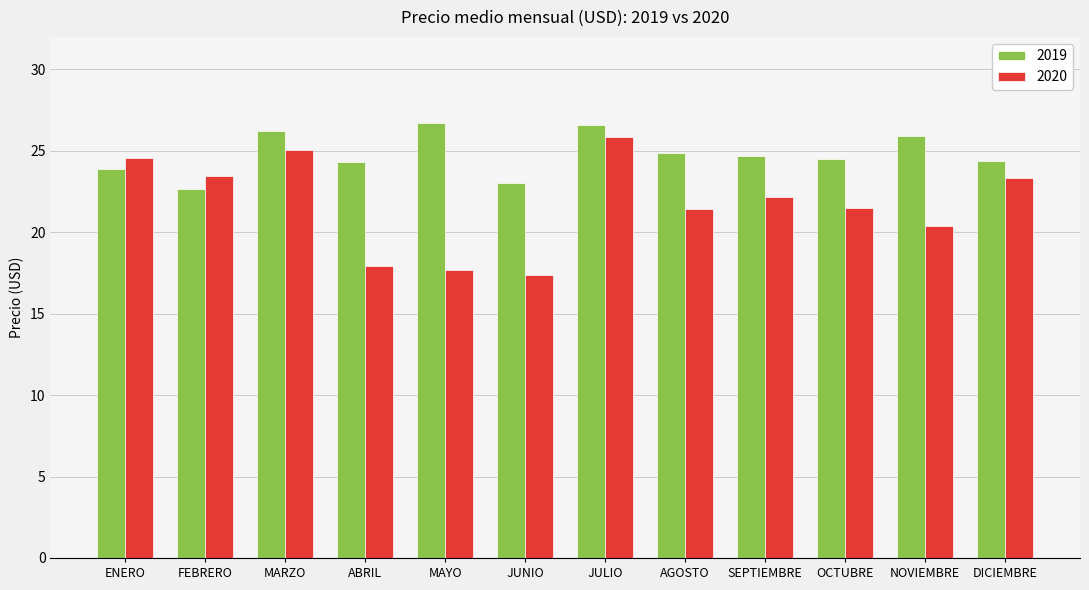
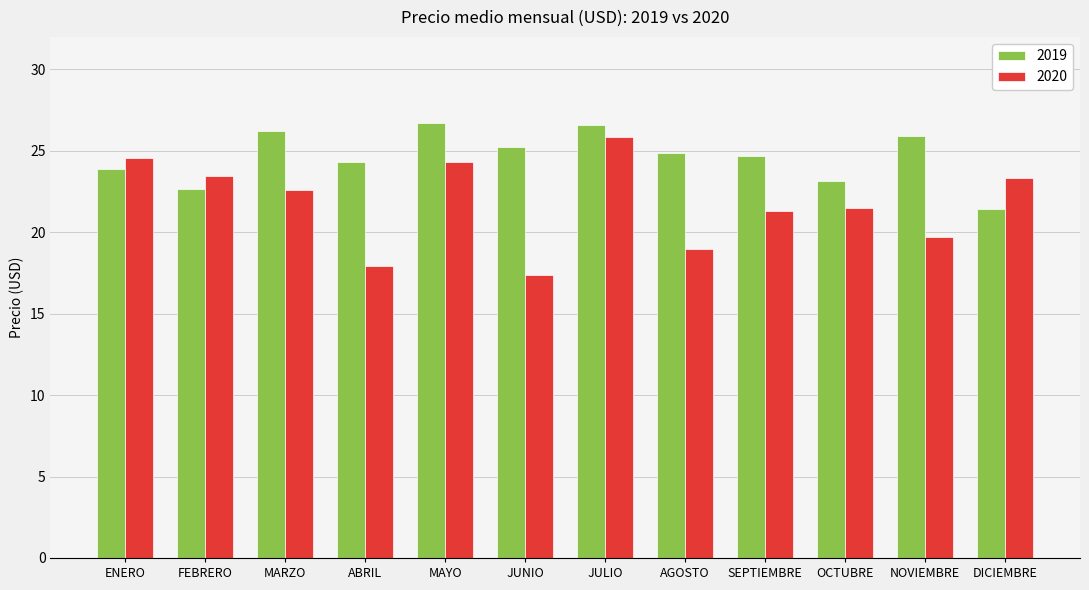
2020, MARZO: 25.0 -> 22.6
2020, MAYO: 17.7 -> 24.3
2019, JUNIO: 23.0 -> 25.3
2020, AGOSTO: 21.4 -> 19.0
2020, SEPTIEMBRE: 22.1 -> 21.3
2019, OCTUBRE: 24.5 -> 23.2
2020, NOVIEMBRE: 20.4 -> 19.7
2019, DICIEMBRE: 24.4 -> 21.5
